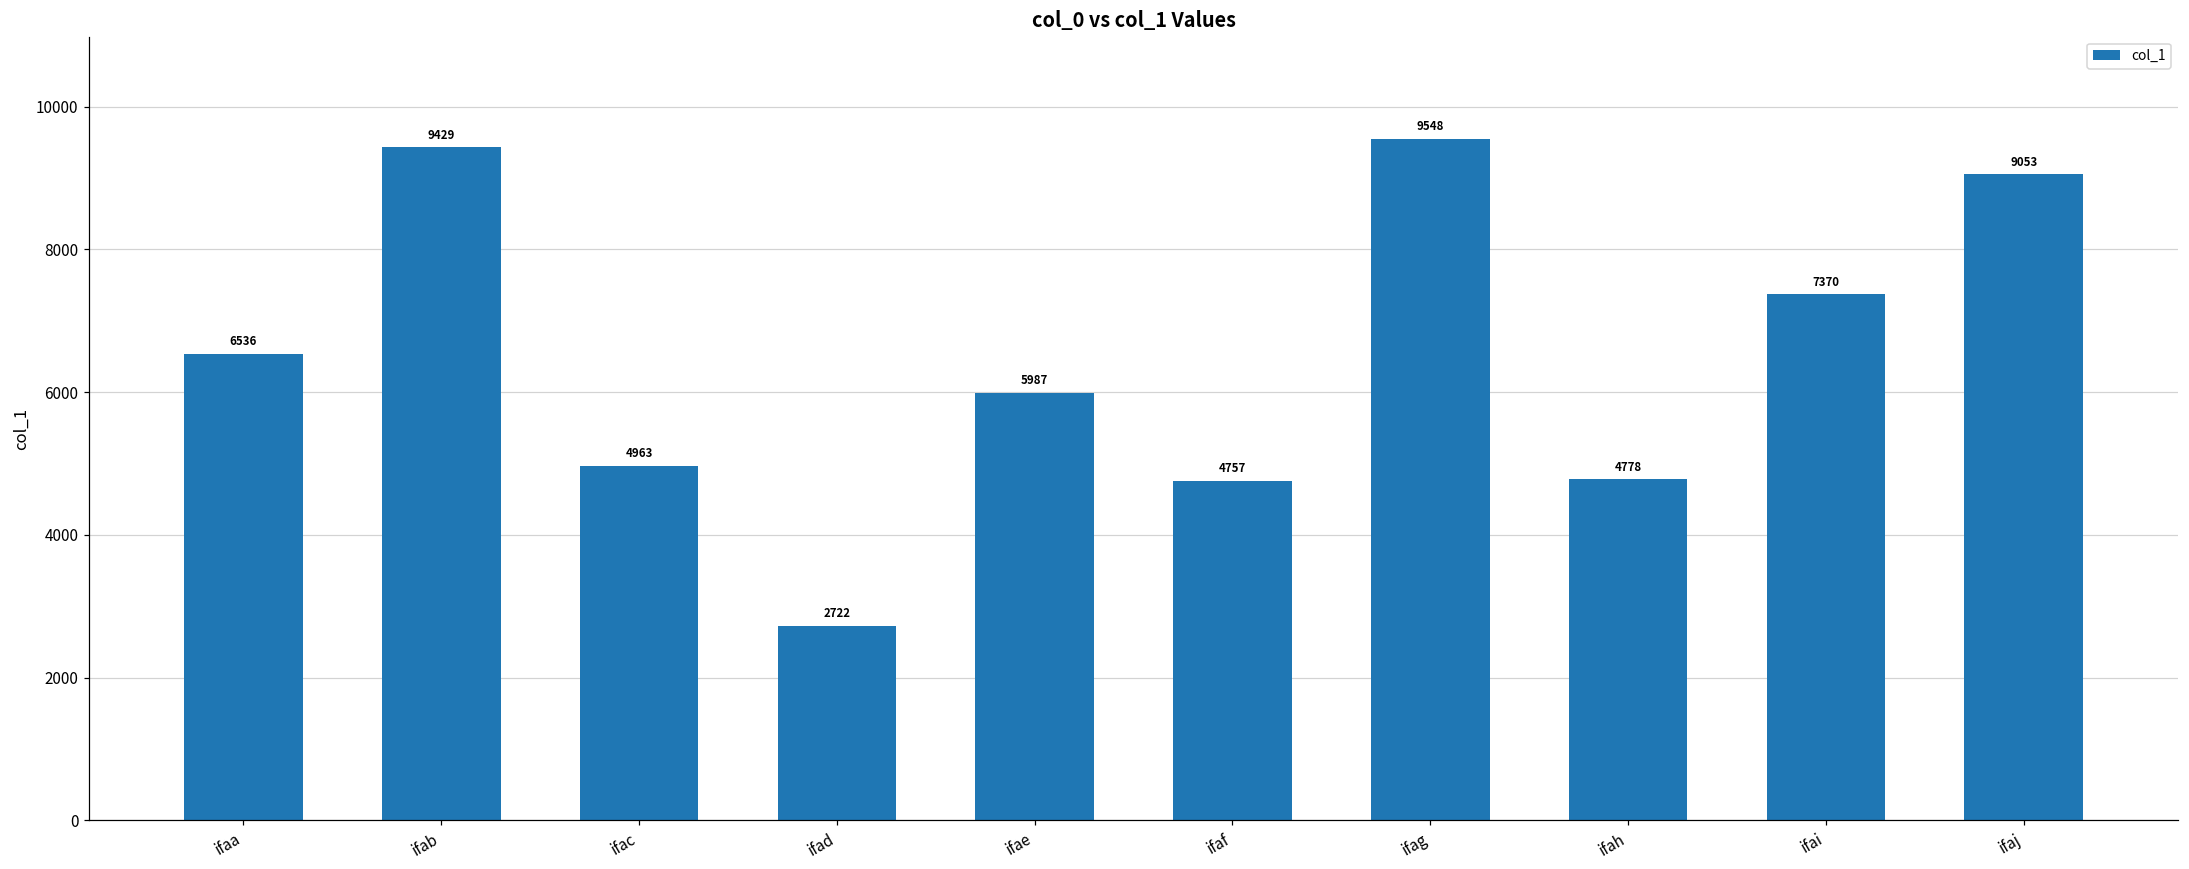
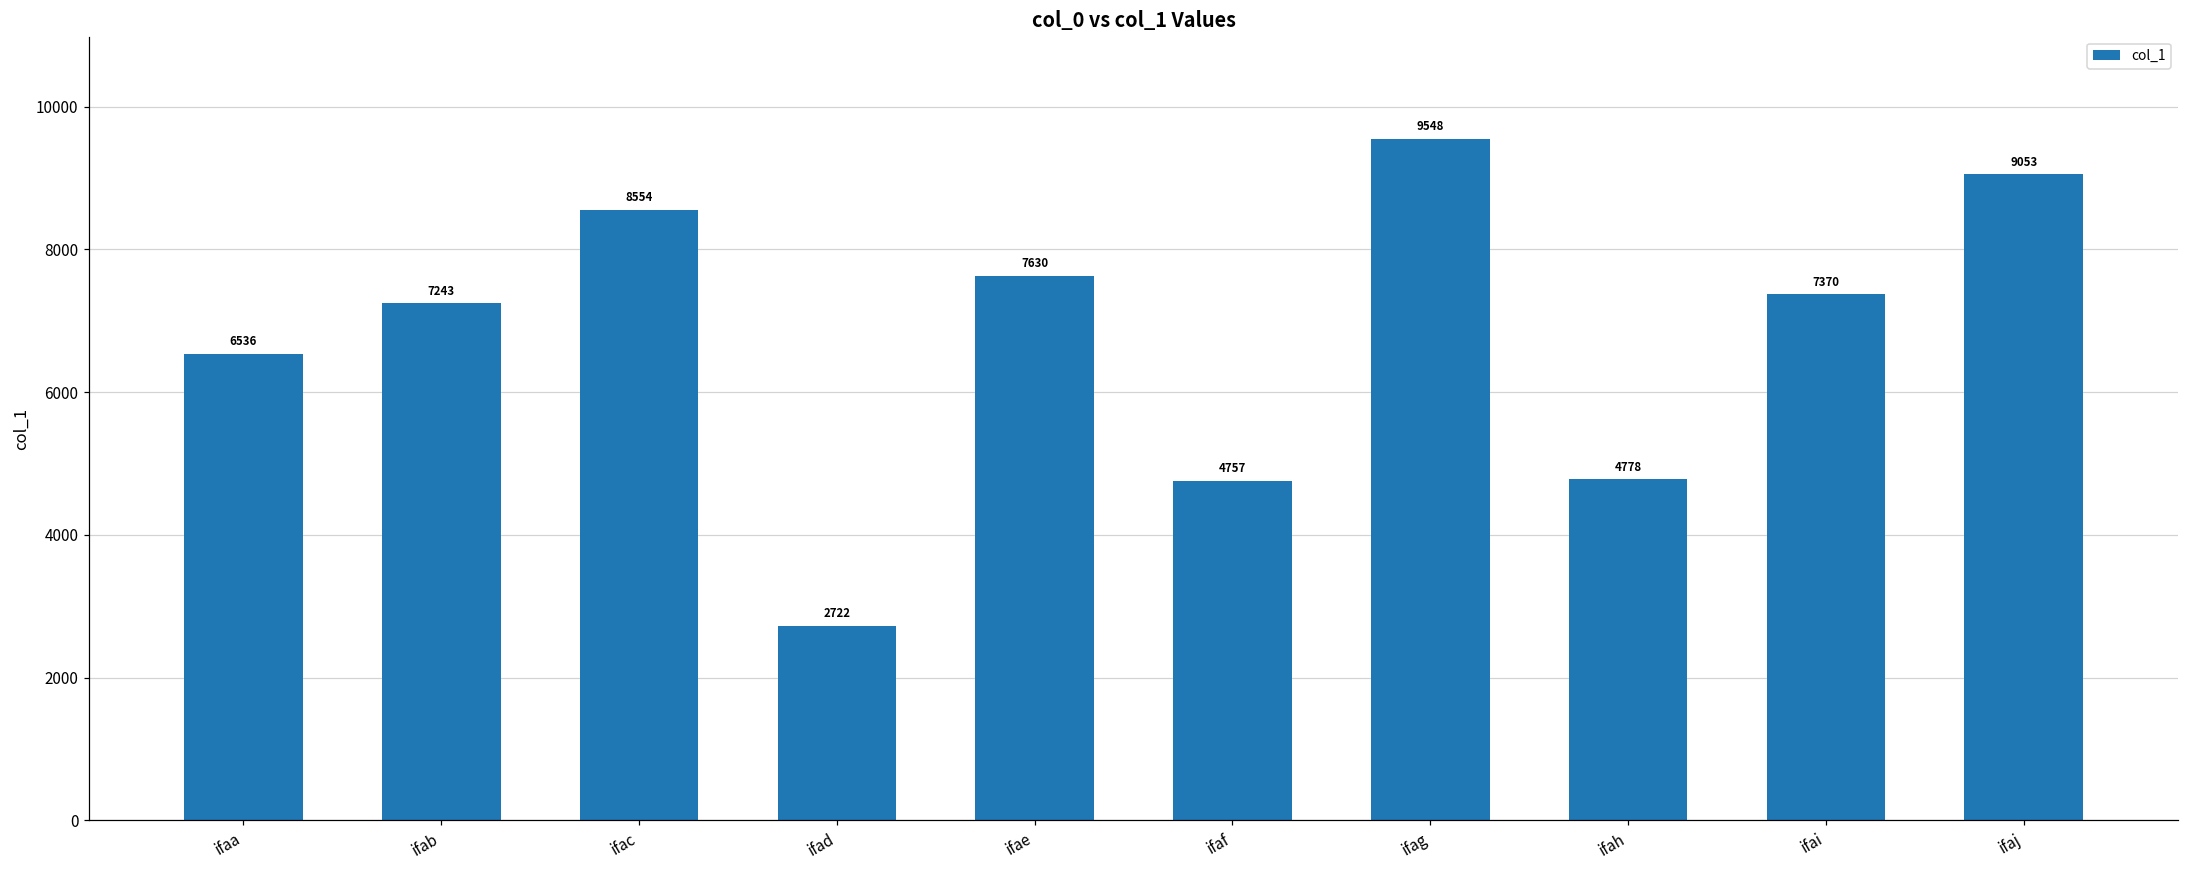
ifab: 9429 -> 7243
ifac: 4963 -> 8554
ifae: 5987 -> 7630
